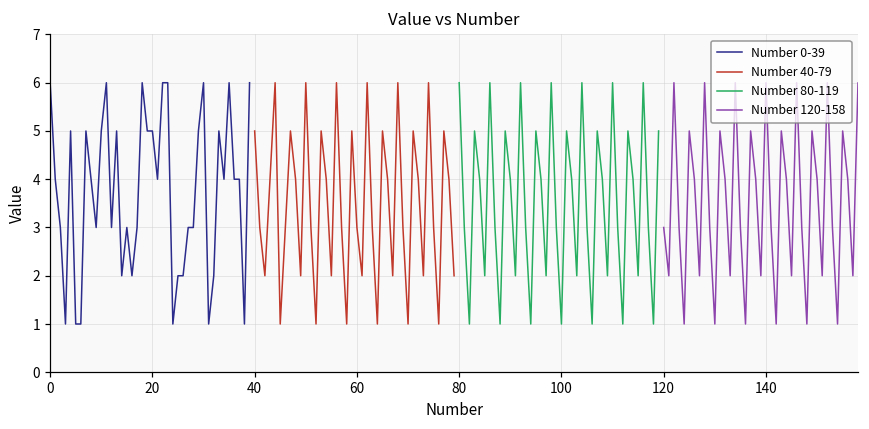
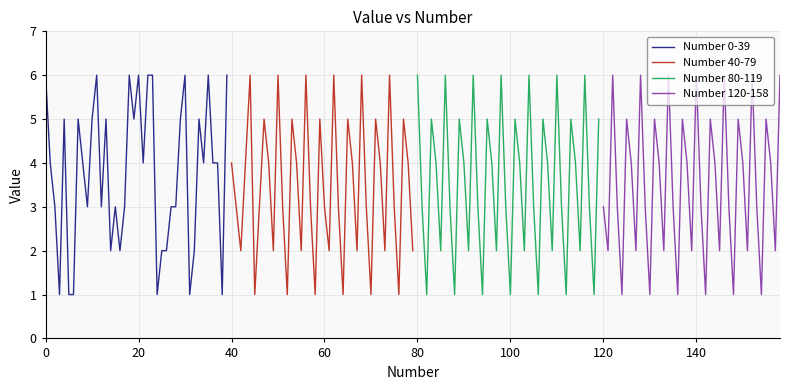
Number 0-39, 20: 5 -> 6
Number 40-79, 40: 5 -> 4
